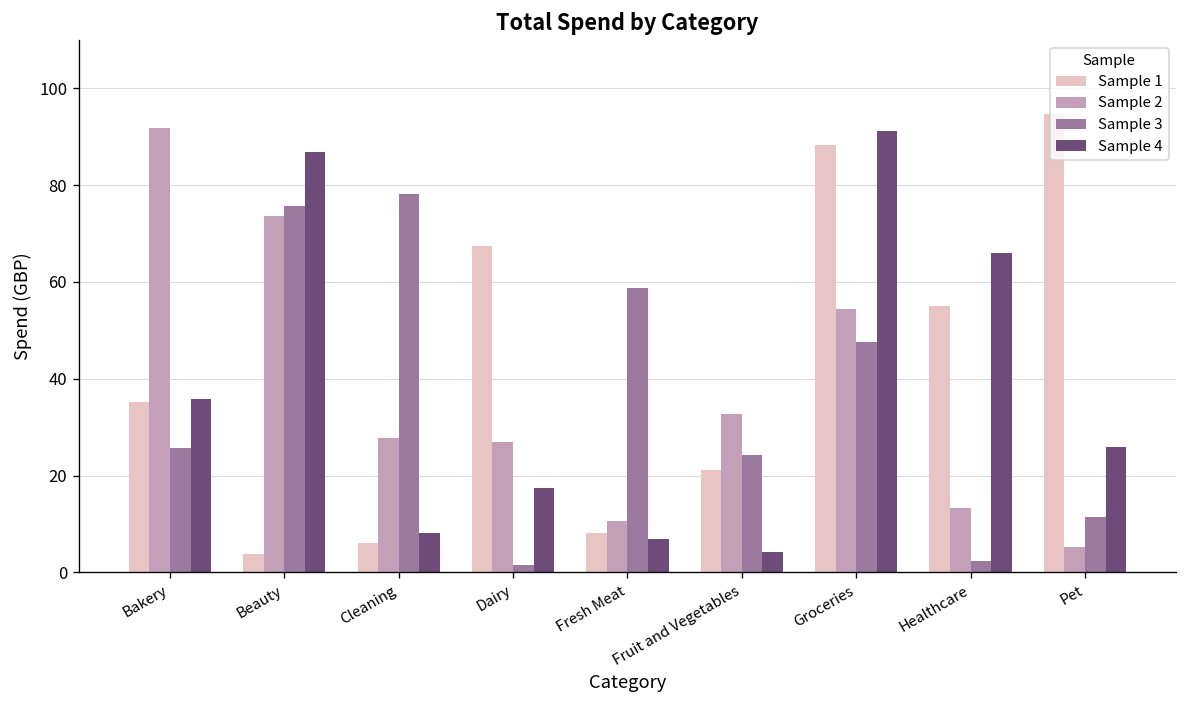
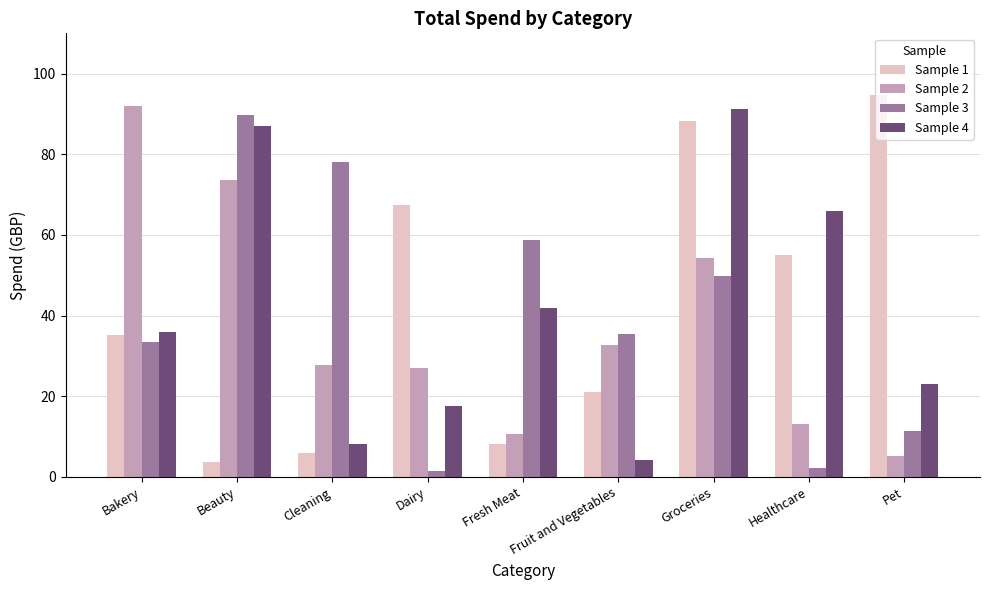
Sample 3, Bakery: 26 -> 33
Sample 3, Beauty: 76 -> 90
Sample 4, Fresh Meat: 7 -> 42
Sample 3, Fruit and Vegetables: 24 -> 36
Sample 3, Groceries: 48 -> 50
Sample 4, Pet: 26 -> 23
